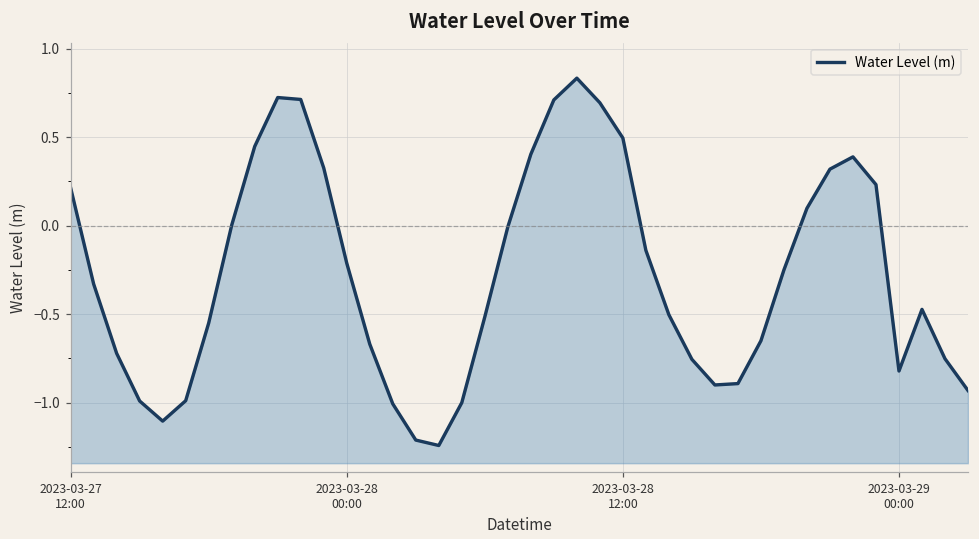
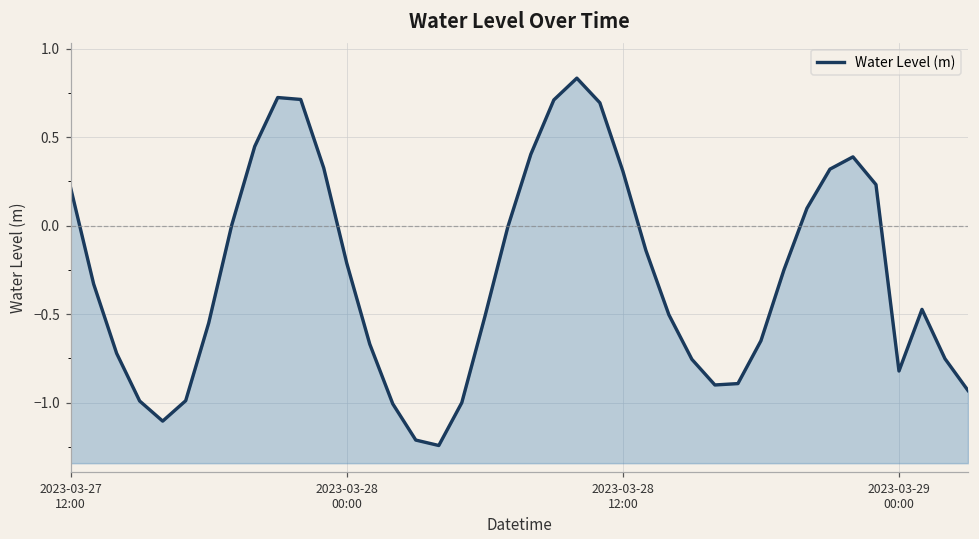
2023-03-28 12:00: 0.50 -> 0.31
